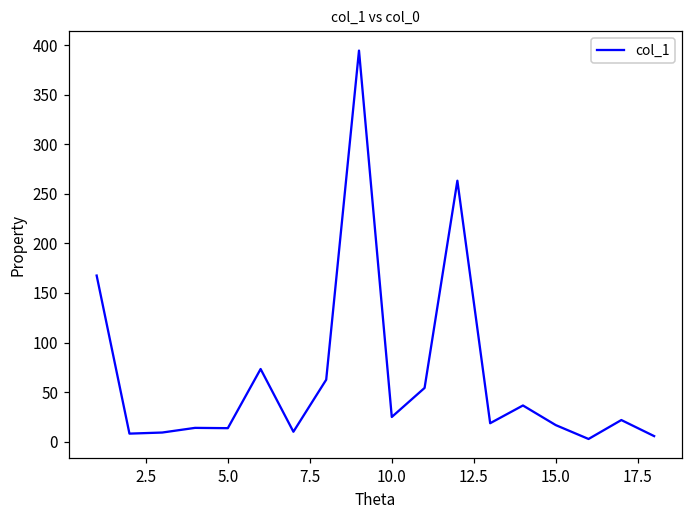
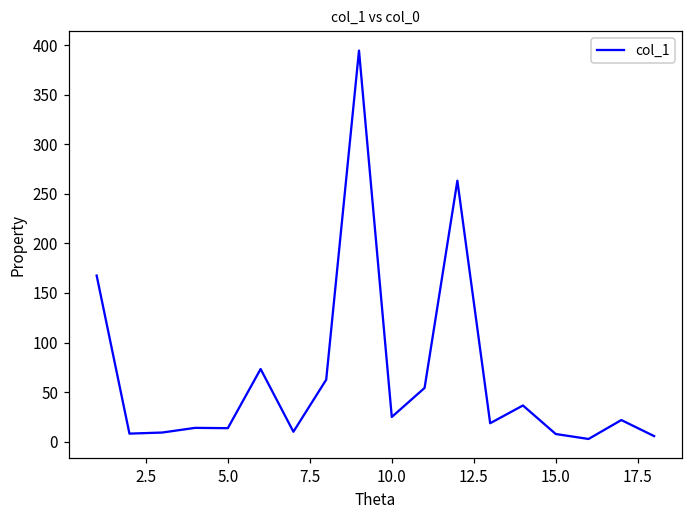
15.0: 20 -> 10
